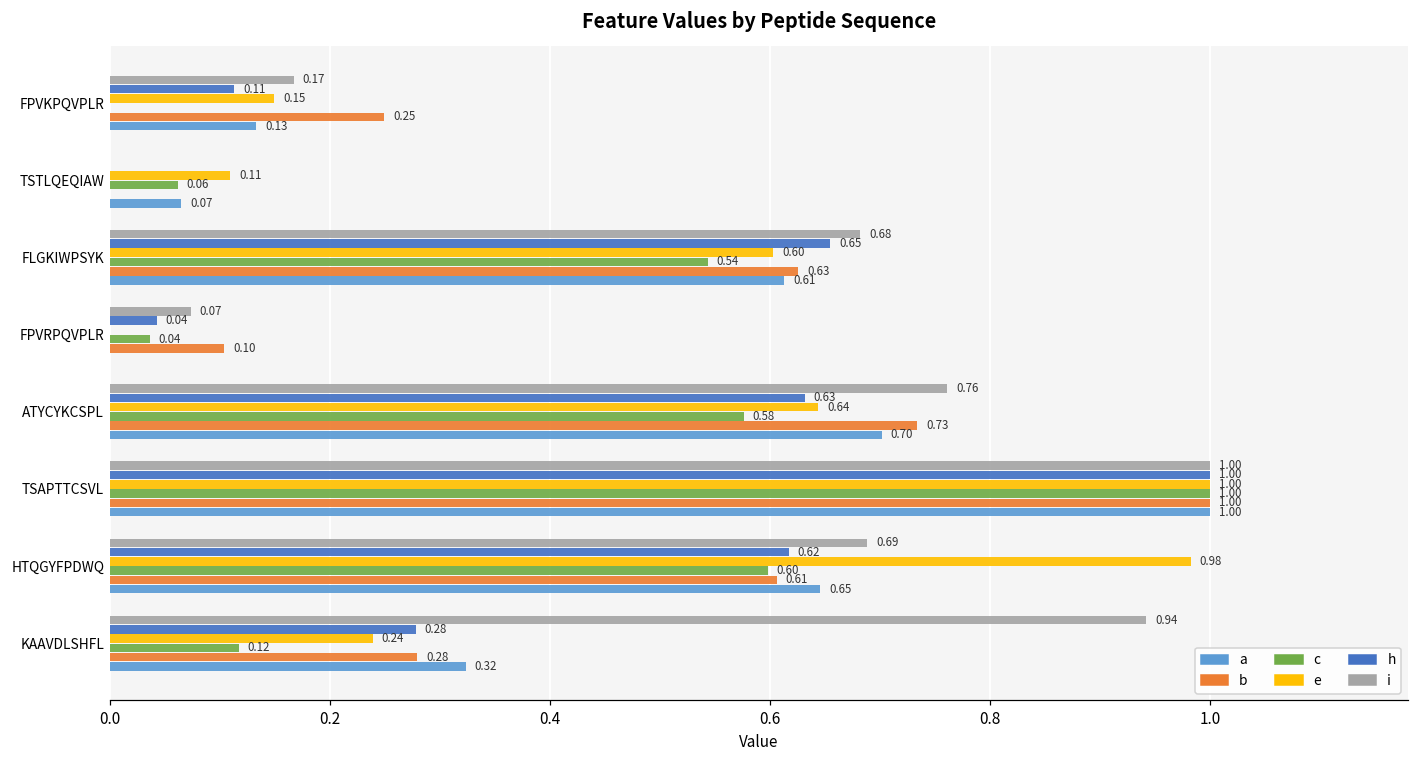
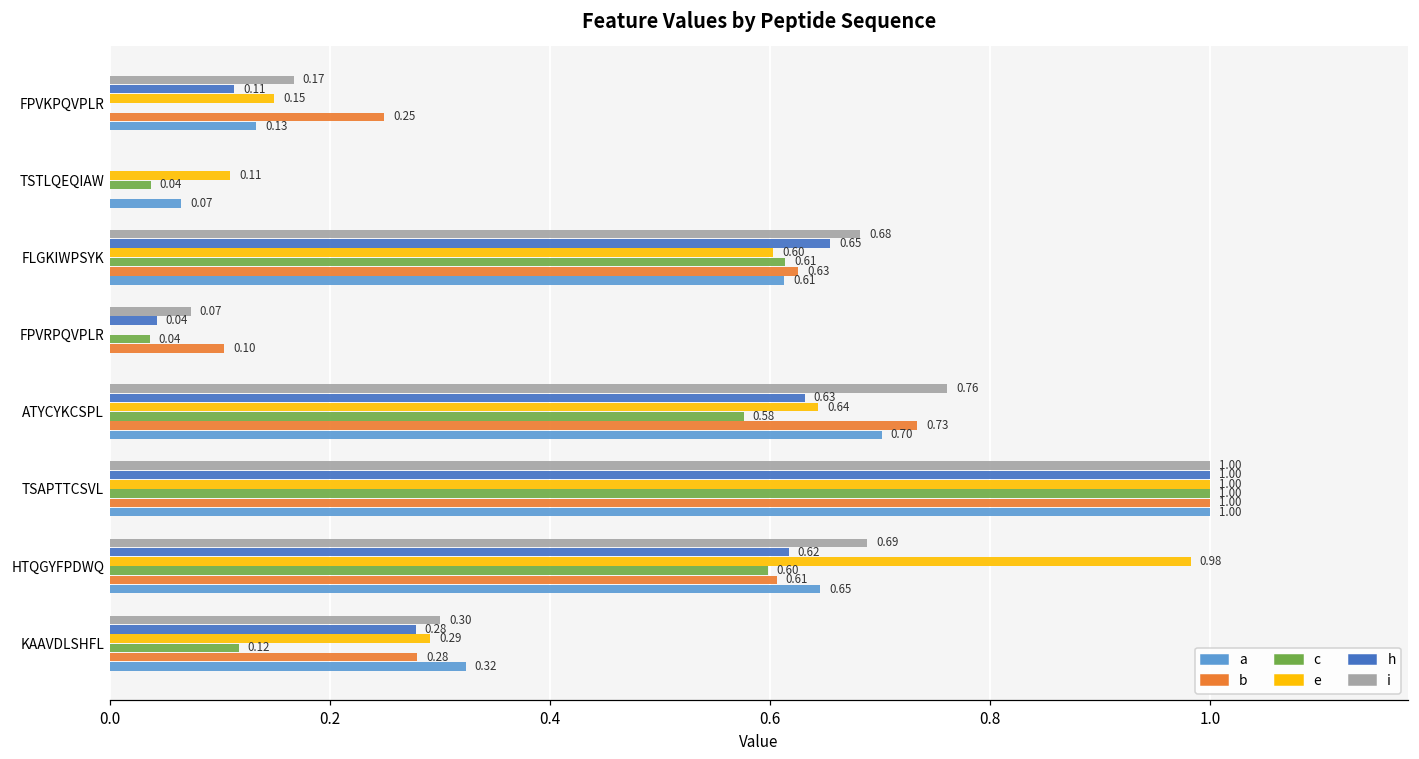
c, TSTLQEQIAW: 0.06 -> 0.04
c, FLGKIWPSYK: 0.54 -> 0.61
i, KAAVDLSHFL: 0.94 -> 0.30
e, KAAVDLSHFL: 0.24 -> 0.29
